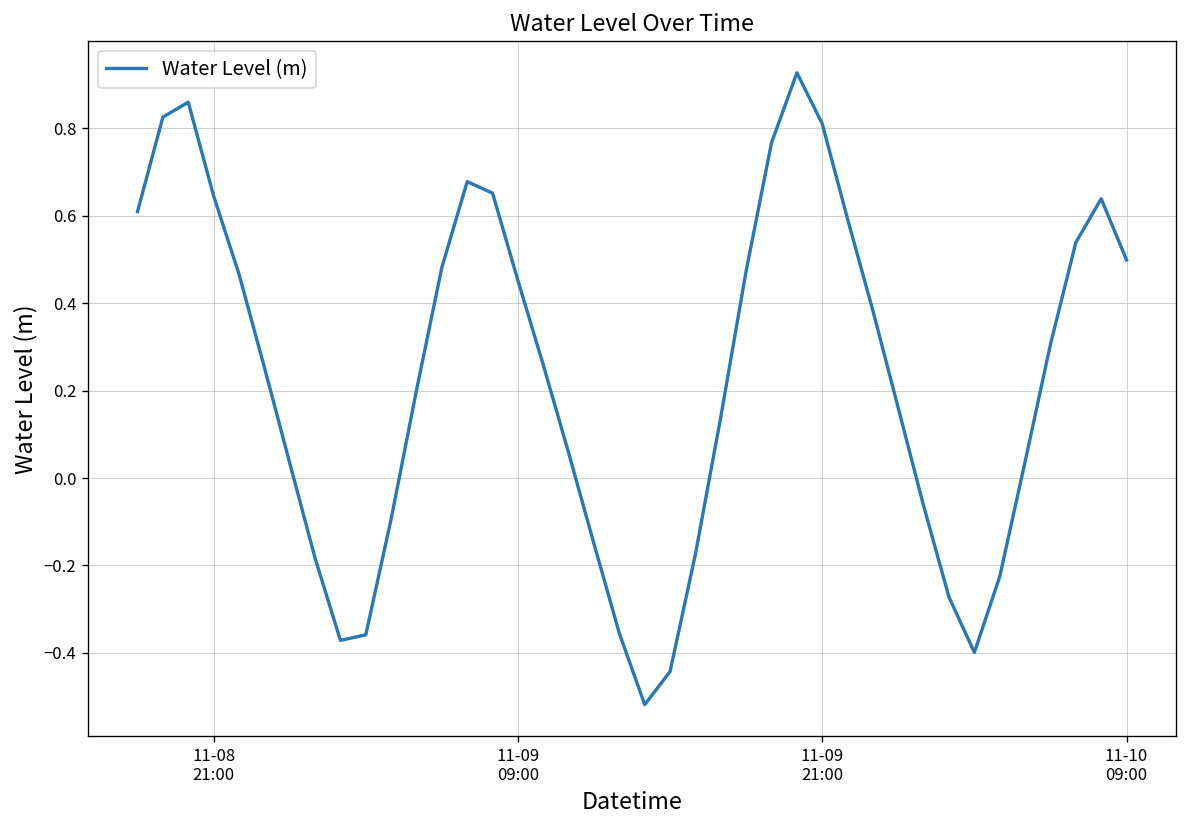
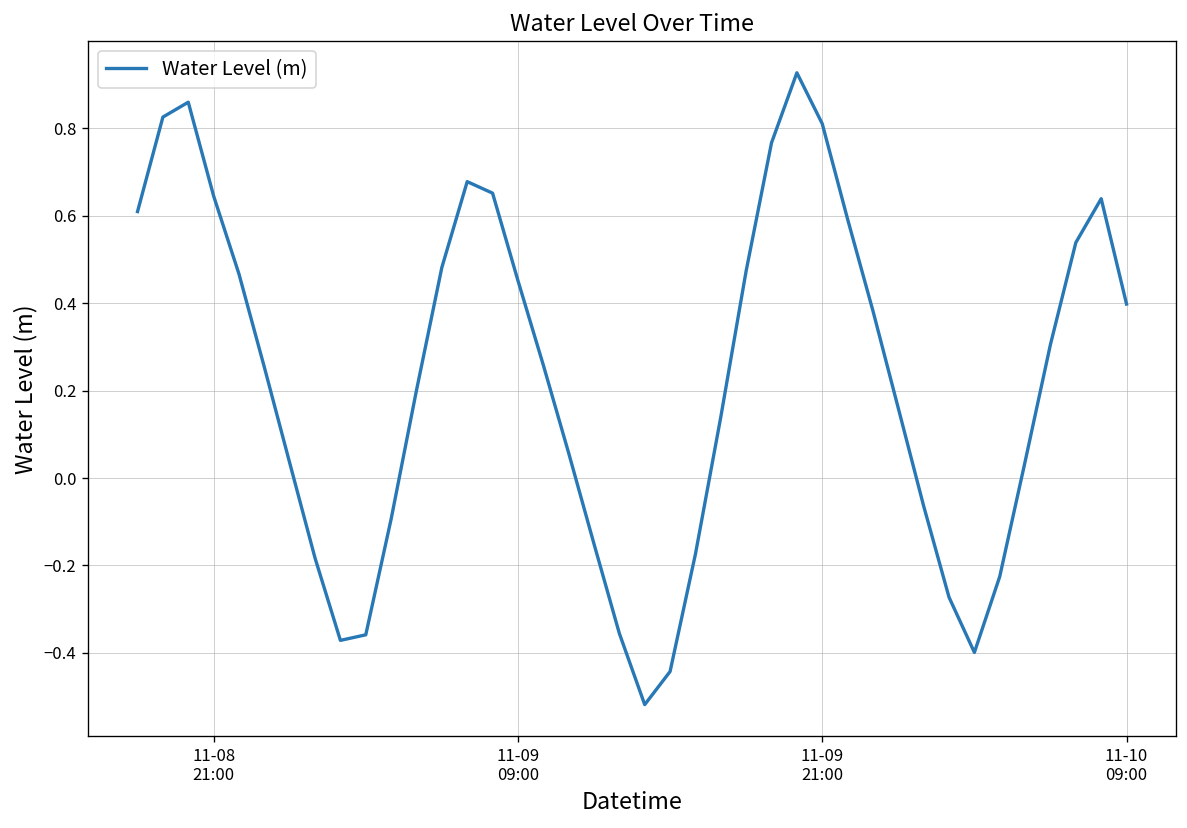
11-10 09:00: 0.50 -> 0.40
